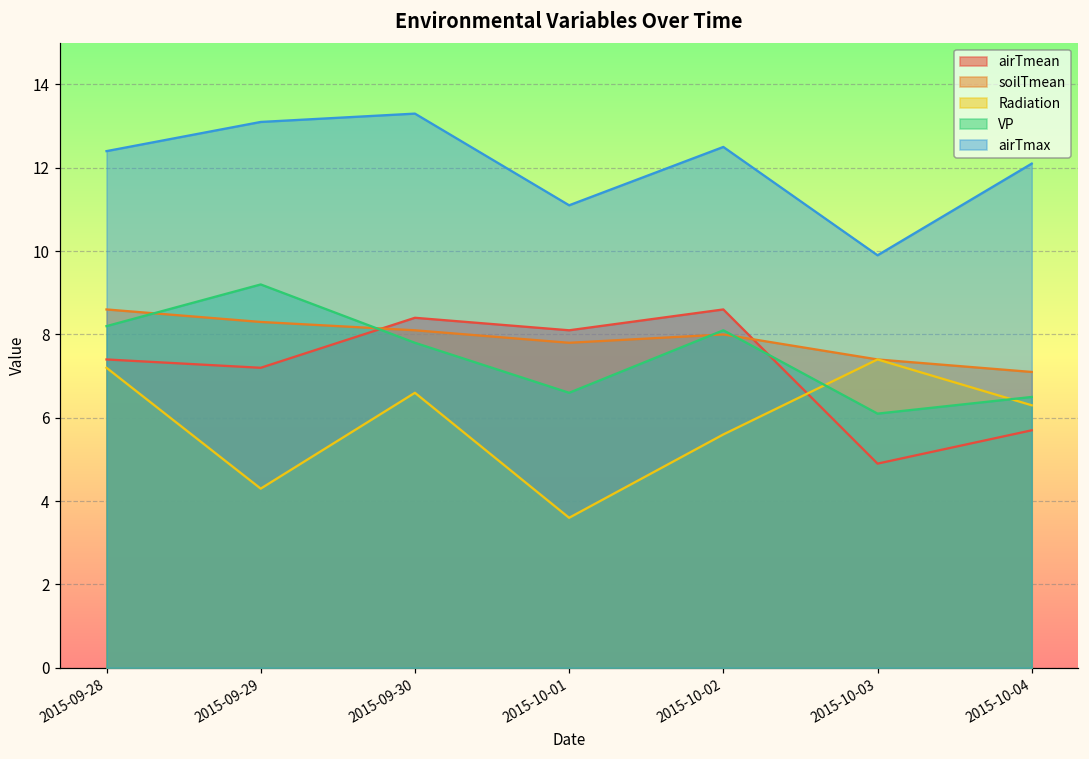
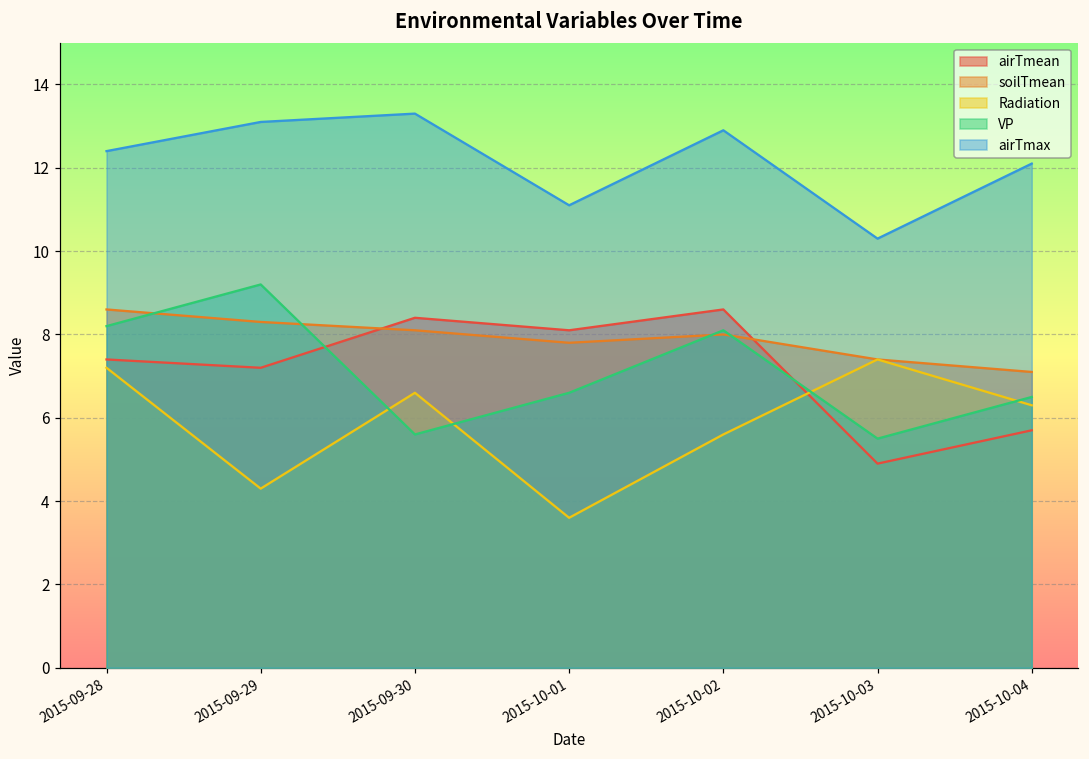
VP, 2015-09-30: 7.8 -> 5.6
airTmax, 2015-10-02: 12.5 -> 12.9
VP, 2015-10-03: 6.1 -> 5.5
airTmax, 2015-10-03: 9.9 -> 10.3
